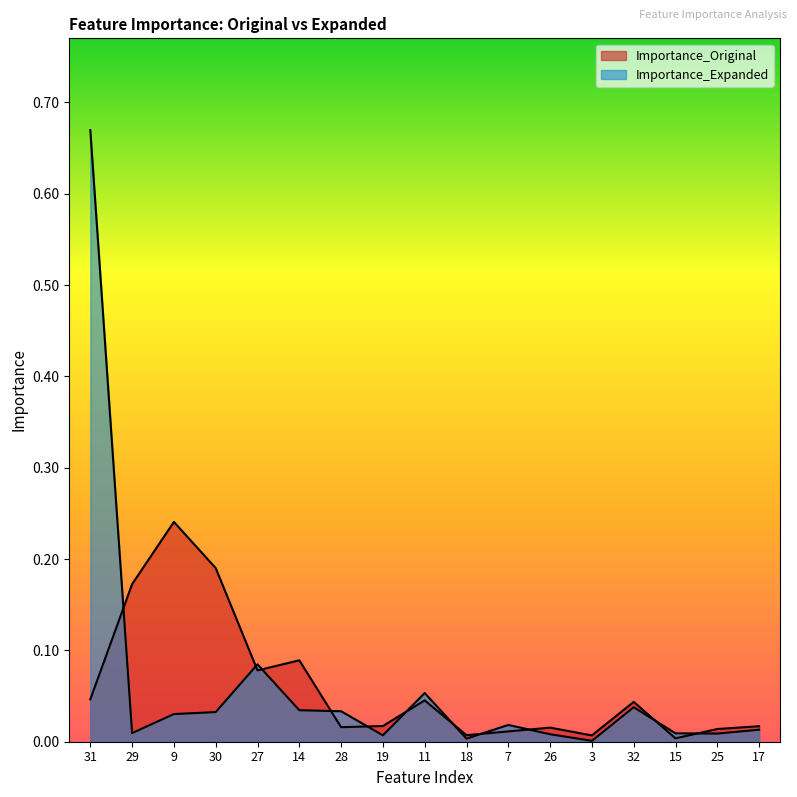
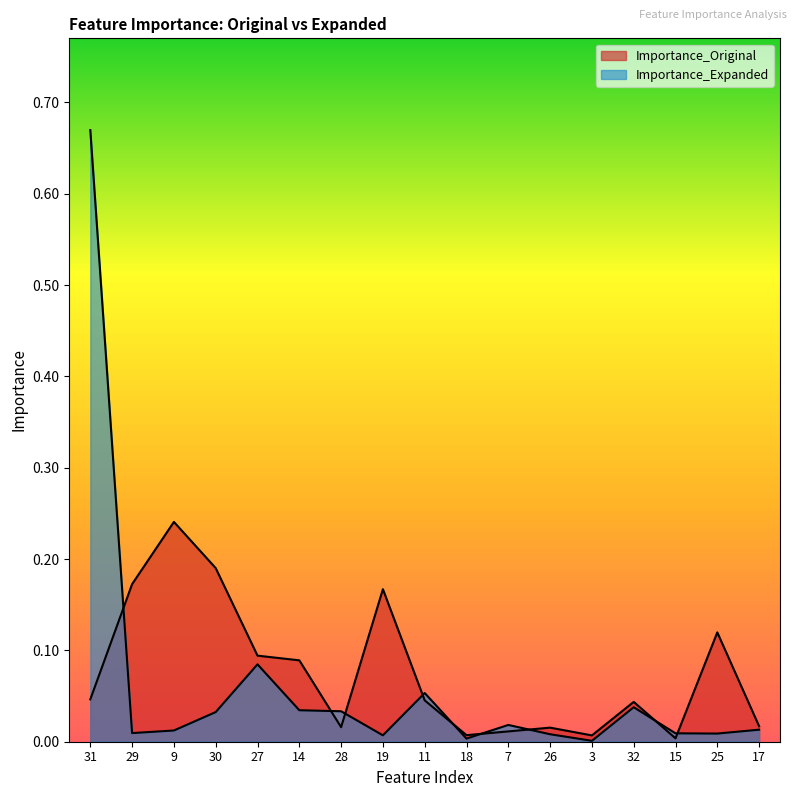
Importance_Expanded, 9: 0.03 -> 0.01
Importance_Original, 27: 0.08 -> 0.09
Importance_Original, 19: 0.02 -> 0.17
Importance_Original, 25: 0.01 -> 0.12
